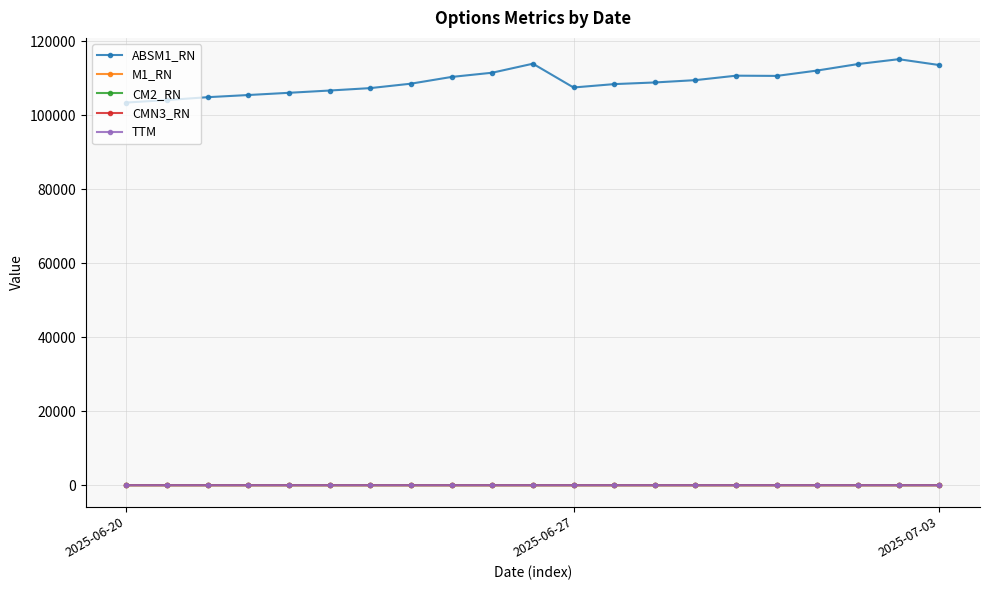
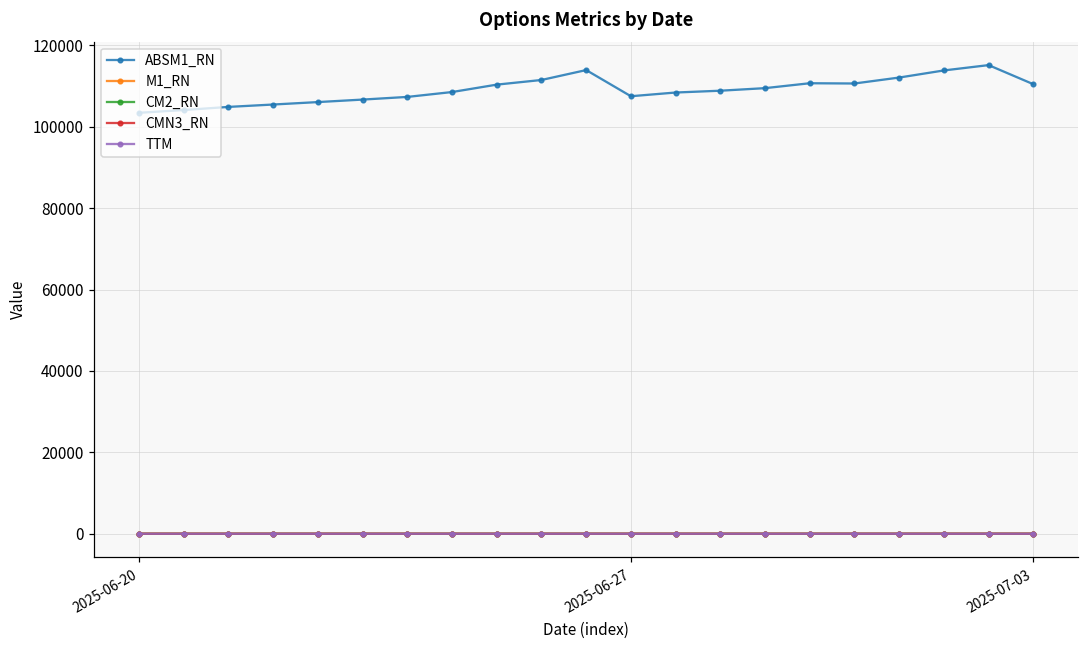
ABSM1_RN, 2025-07-03: 114000 -> 110000
